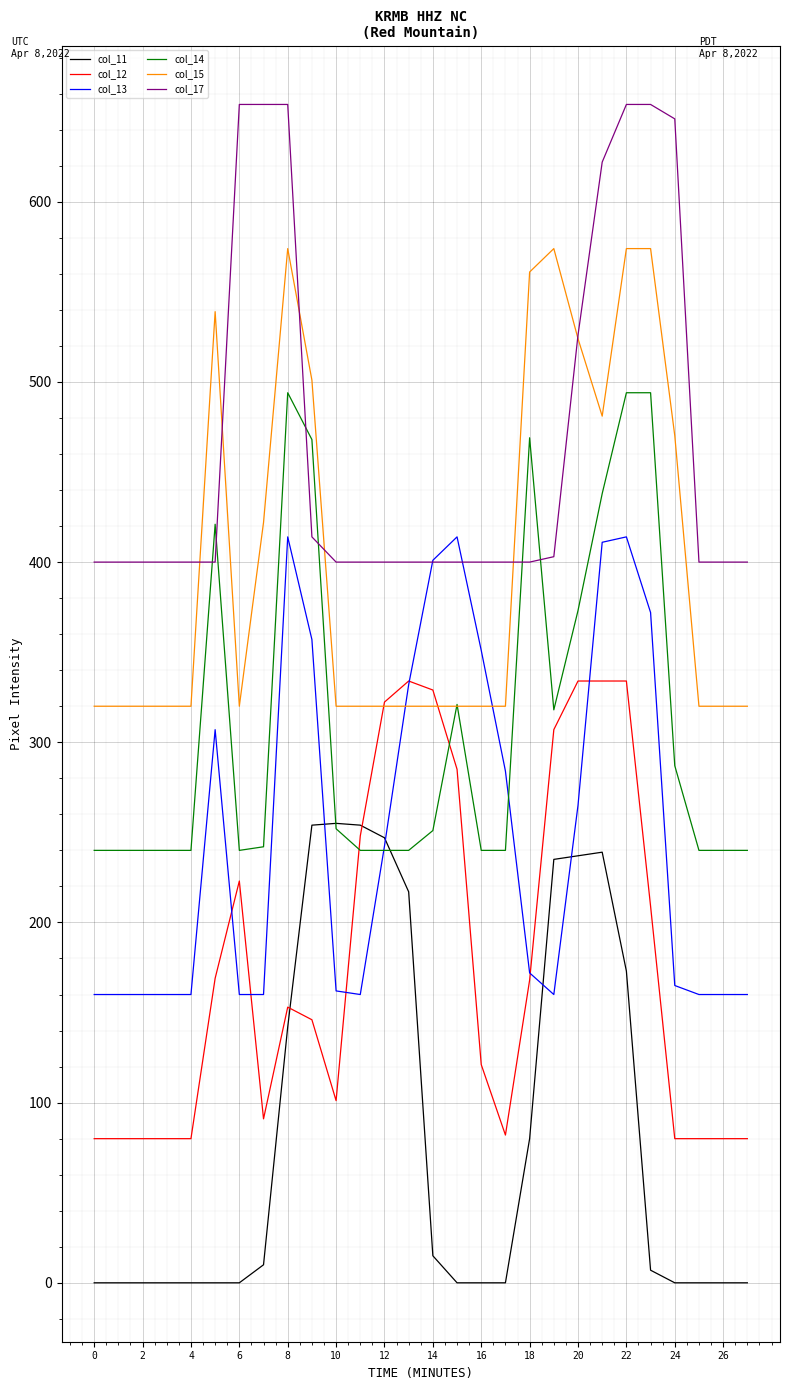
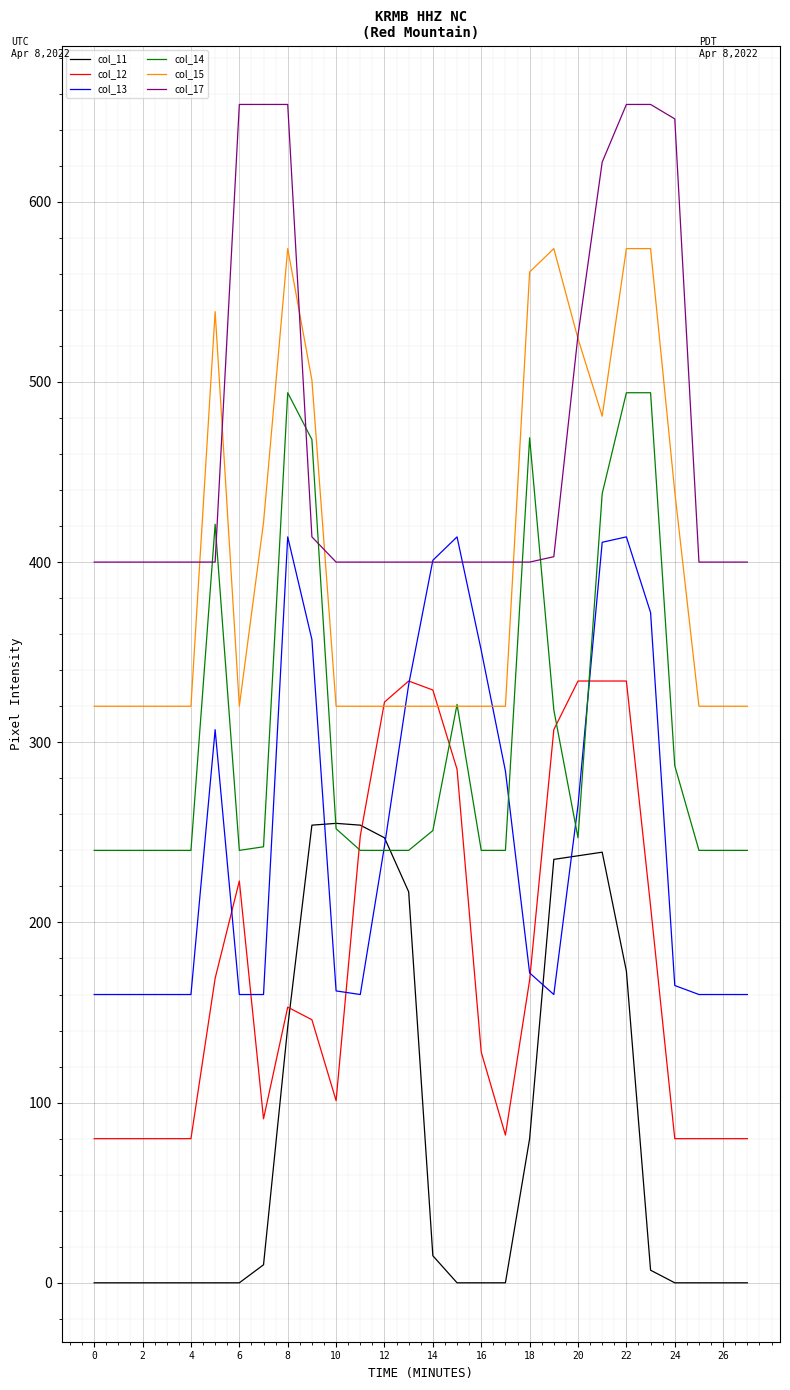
col_12, 16: 121 -> 128
col_14, 20: 373 -> 247
col_15, 24: 470 -> 439
